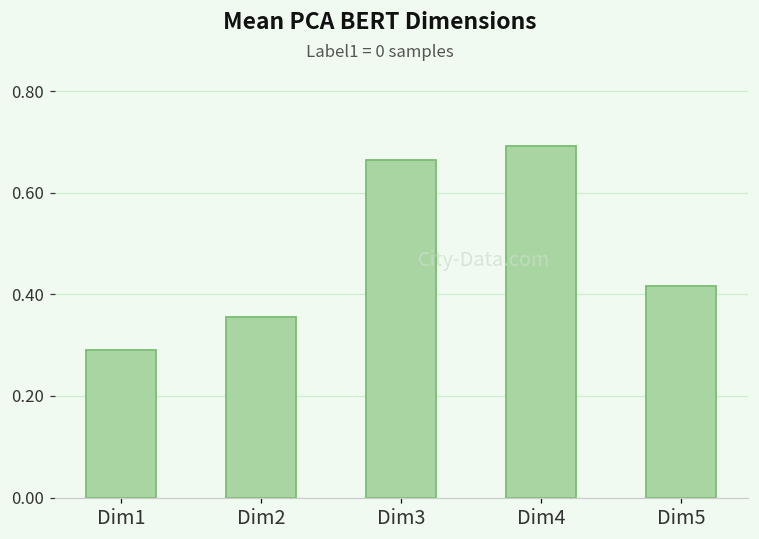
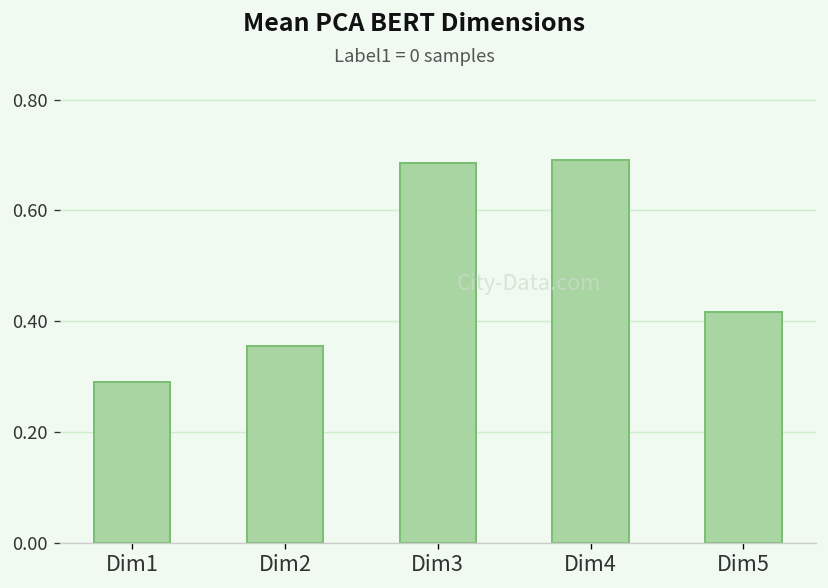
Dim3: 0.67 -> 0.68
